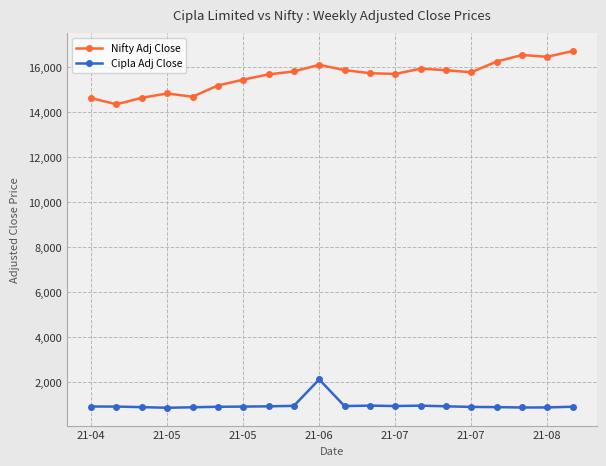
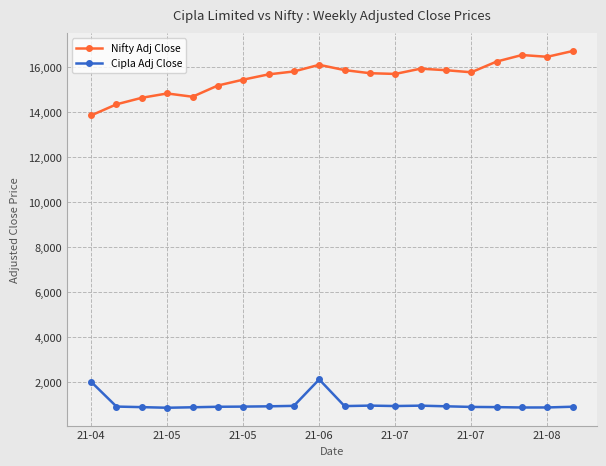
Nifty Adj Close, 21-04: 14,600 -> 13,800
Cipla Adj Close, 21-04: 900 -> 2,000
